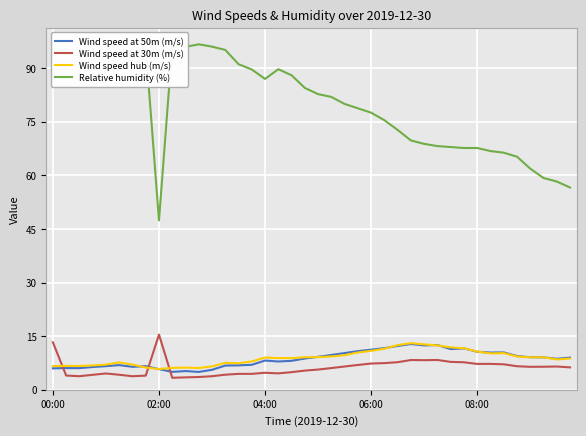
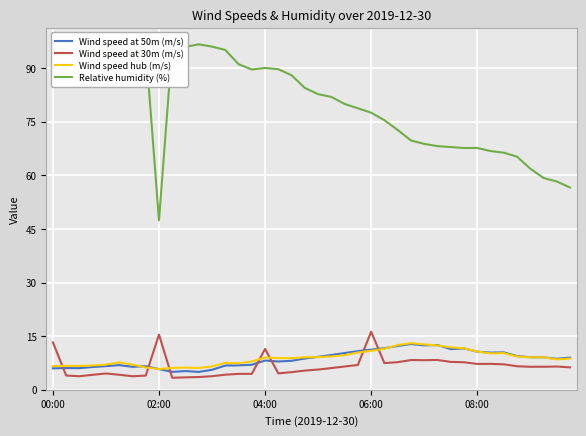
Wind speed at 30m (m/s), 04:00: 5 -> 11
Relative humidity (%), 04:00: 87 -> 90
Wind speed at 30m (m/s), 06:00: 7 -> 16
